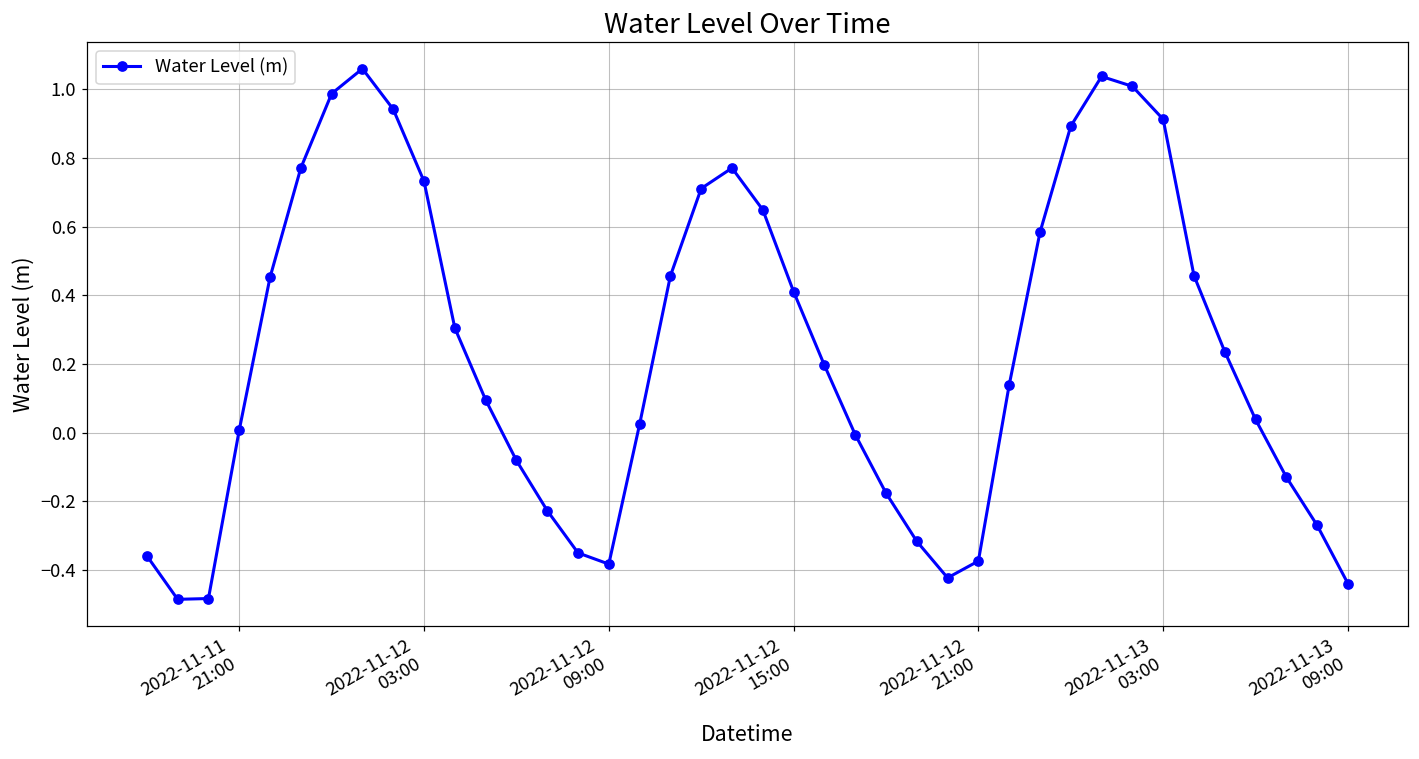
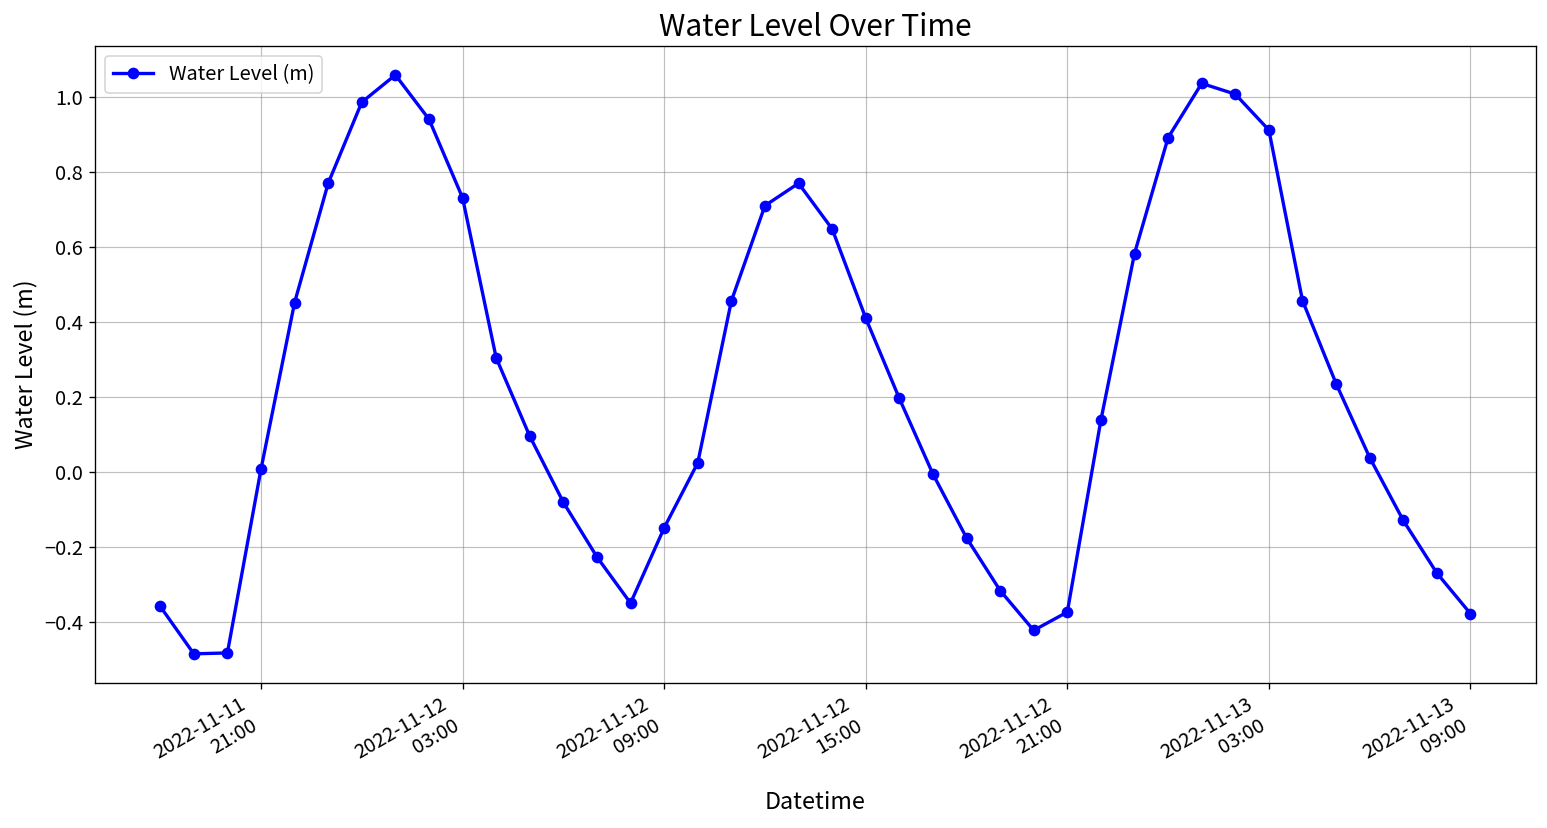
2022-11-12 09:00: -0.38 -> -0.15
2022-11-13 09:00: -0.44 -> -0.38
